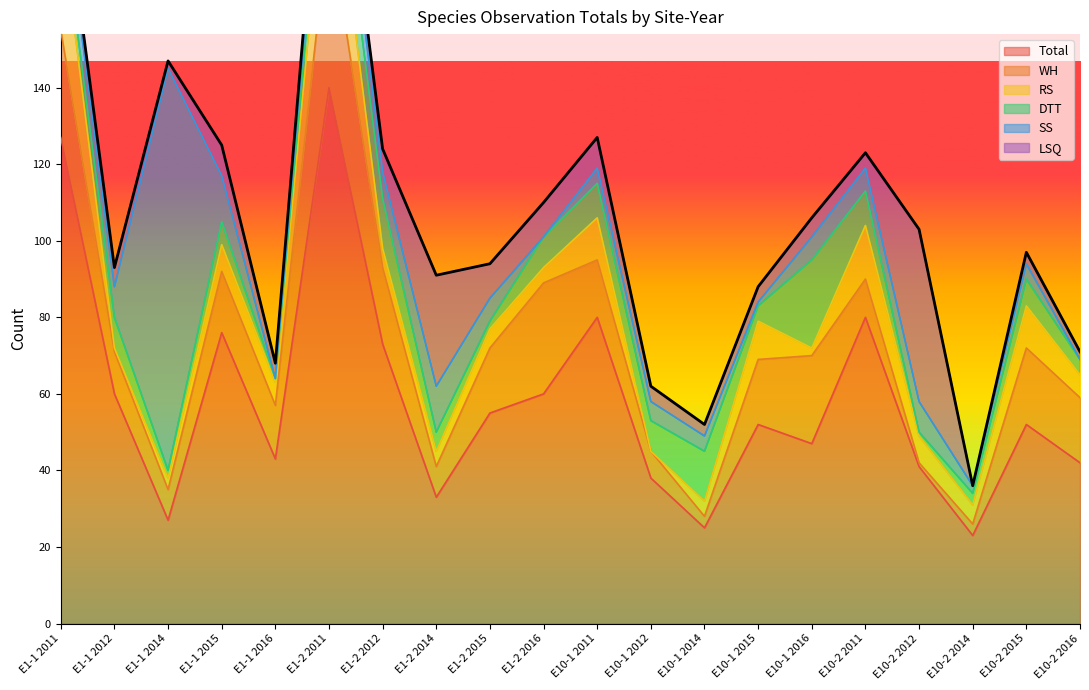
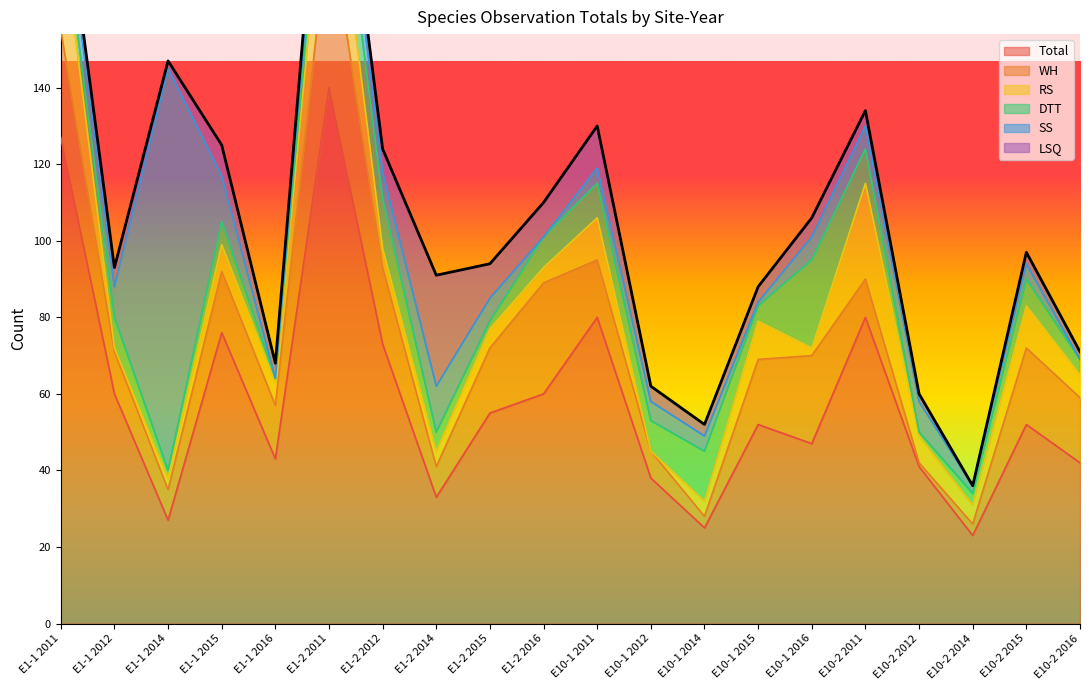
LSQ, E10-1 2011: 8 -> 11
RS, E10-2 2011: 14 -> 25
LSQ, E10-2 2012: 45 -> 2
